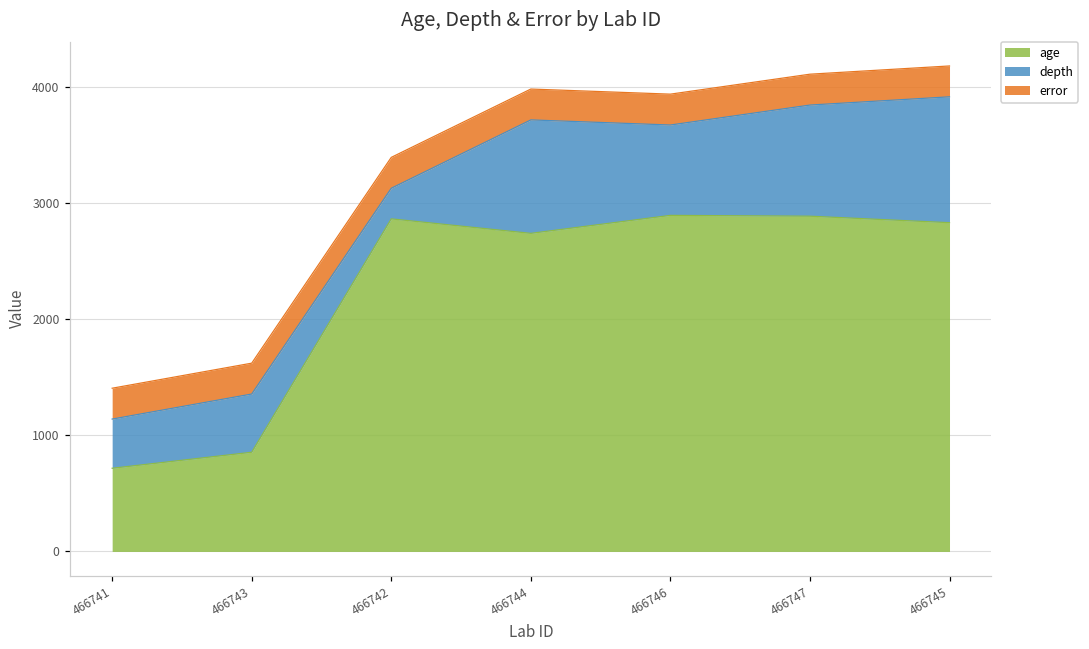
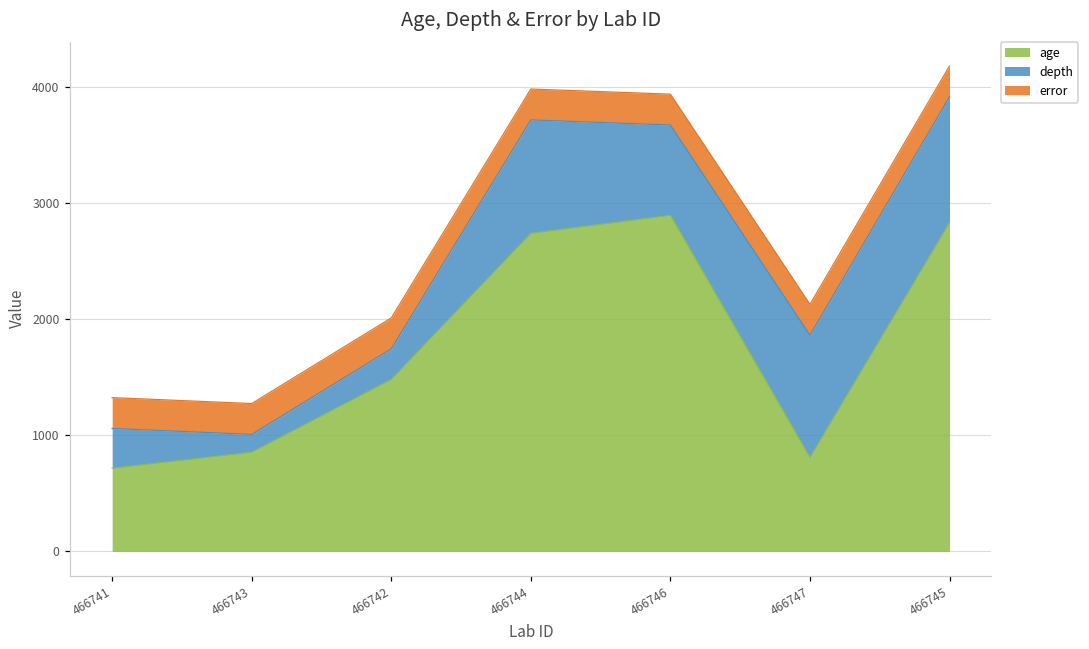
depth, 466741: 420 -> 340
depth, 466743: 500 -> 150
age, 466742: 2870 -> 1480
age, 466747: 2890 -> 810
depth, 466747: 960 -> 1050
